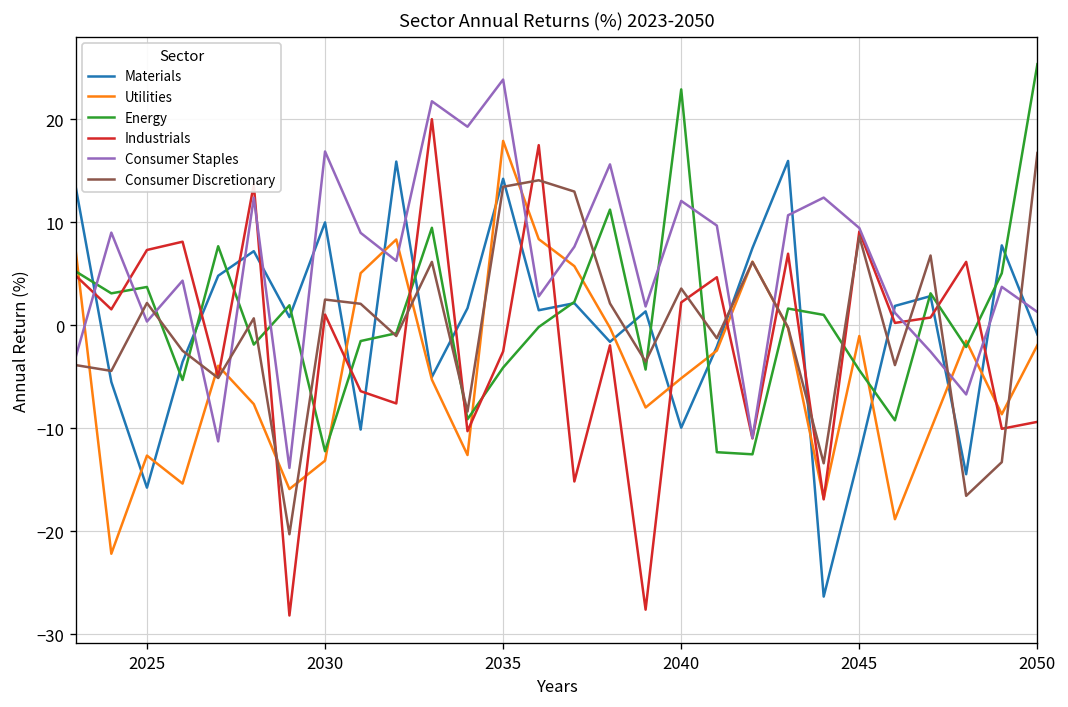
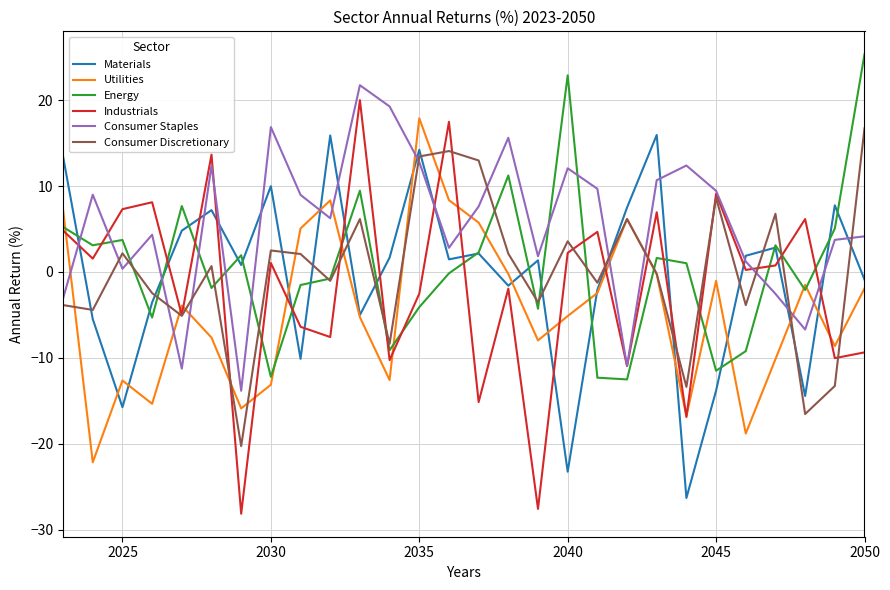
Consumer Staples, 2035: 24 -> 13
Materials, 2040: -10 -> -23
Materials, 2045: -13 -> -14
Energy, 2045: -4 -> -12
Consumer Staples, 2050: 1 -> 4
